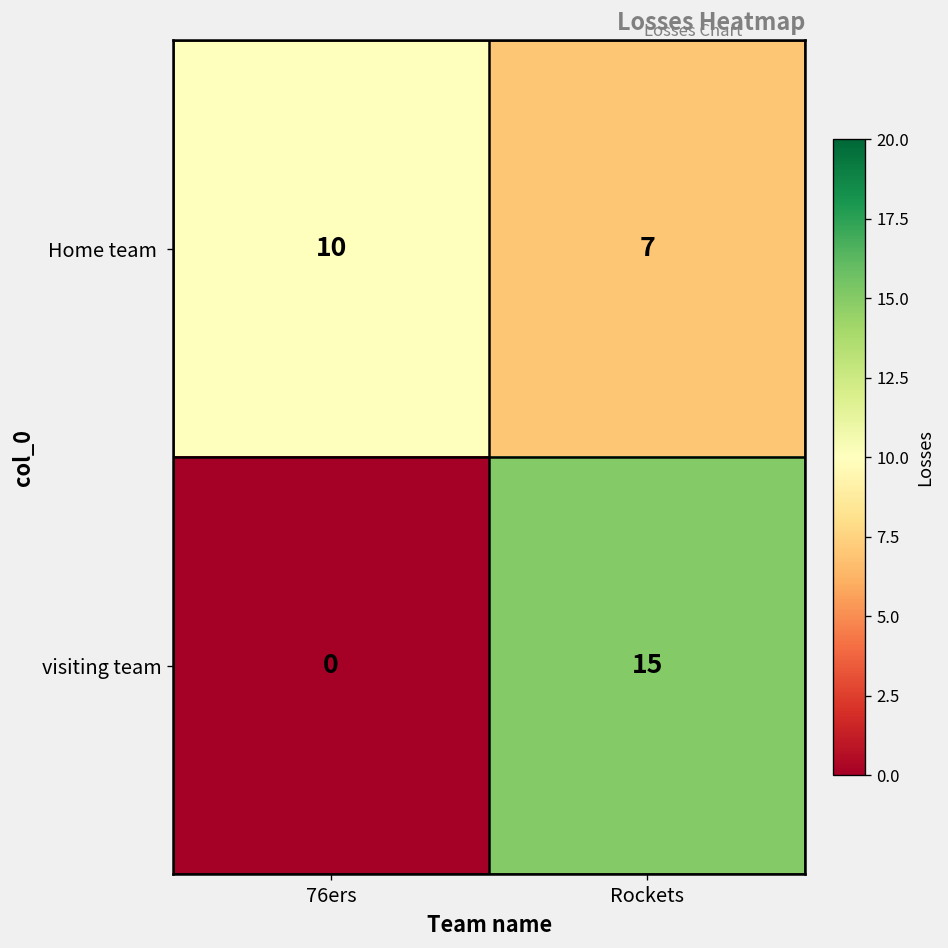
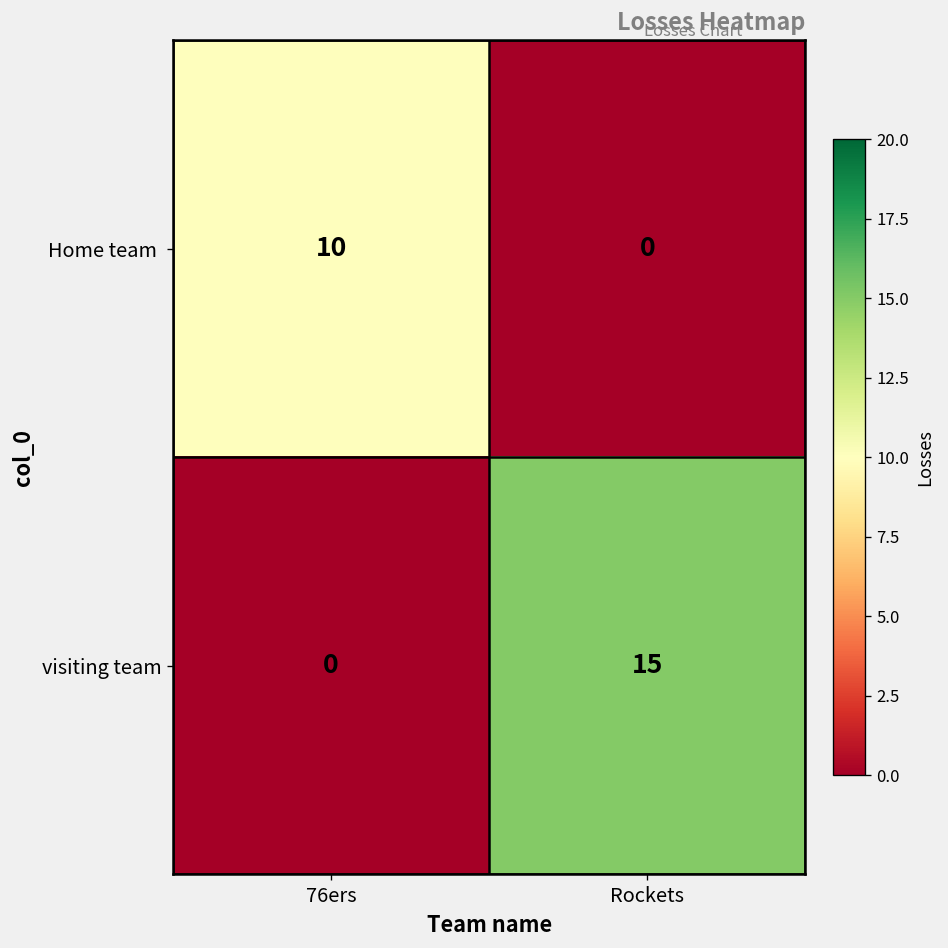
Home team, Rockets: 7 -> 0
